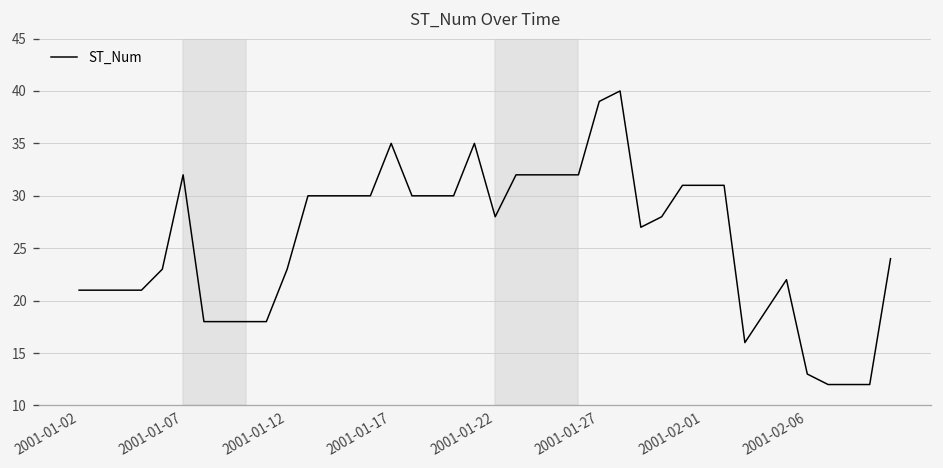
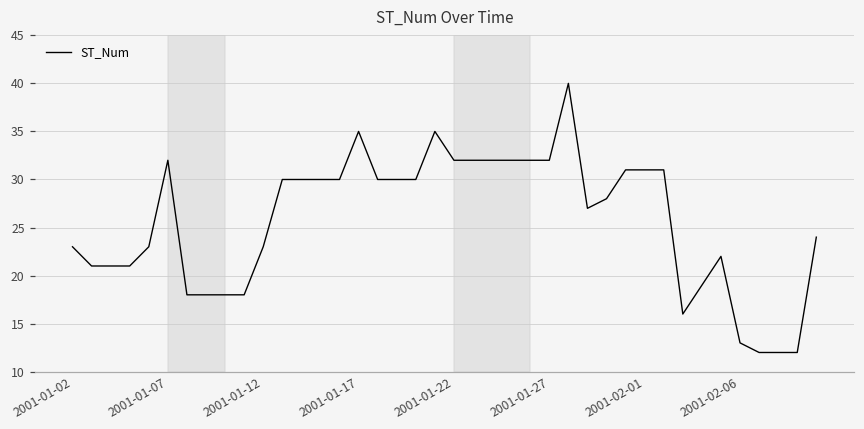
2001-01-02: 21 -> 23
2001-01-22: 28 -> 32
2001-01-27: 39 -> 32
